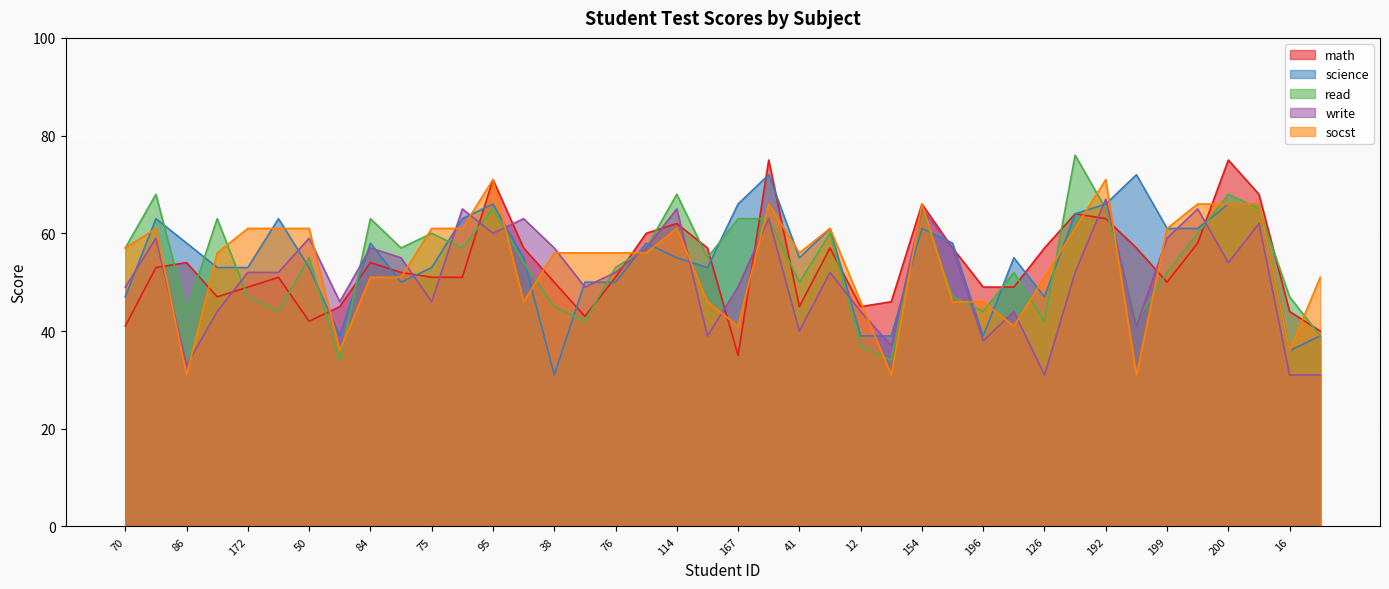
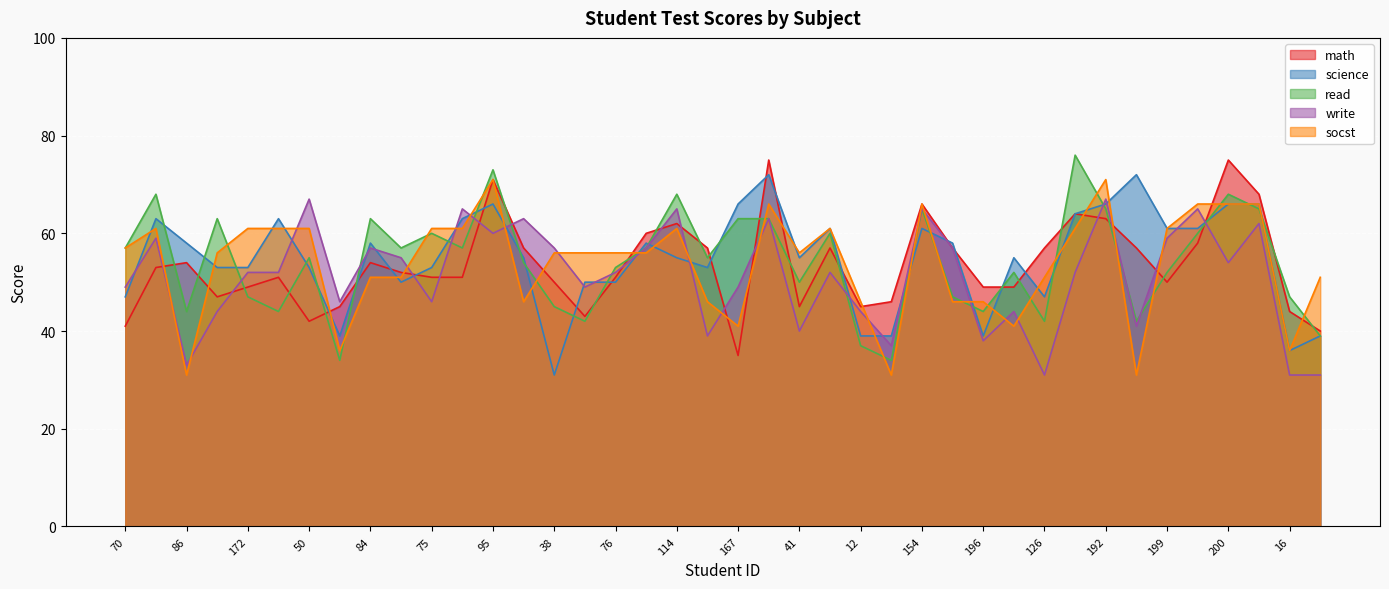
write, 50: 59 -> 67
read, 95: 65 -> 73
